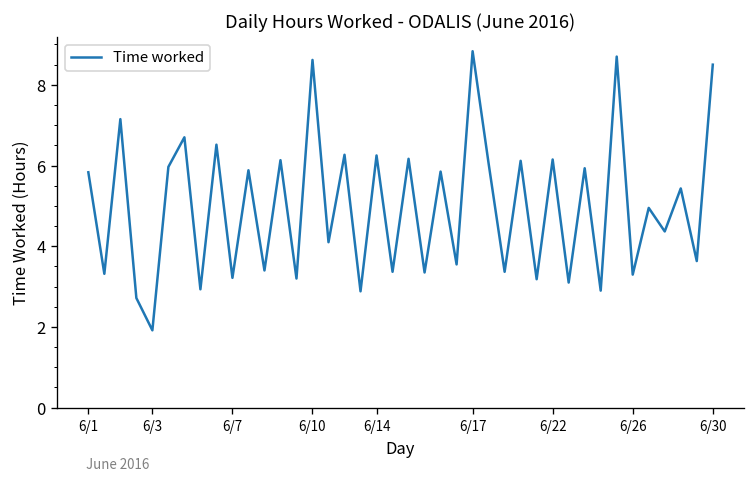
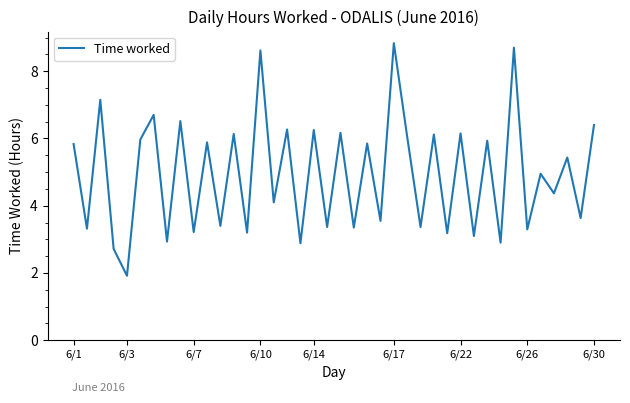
6/30: 8.5 -> 6.4
